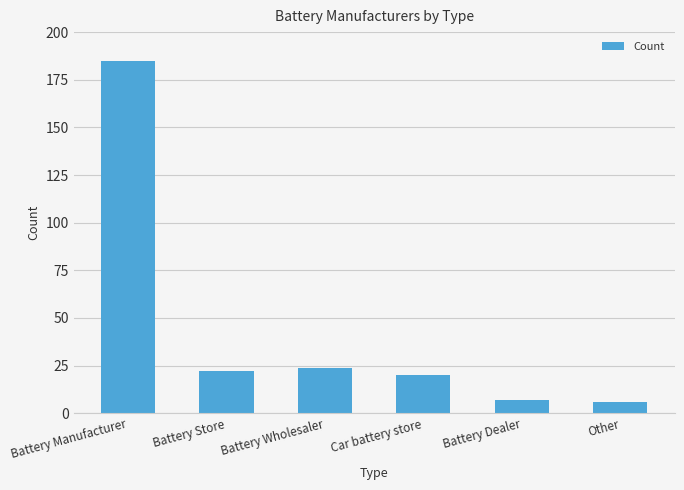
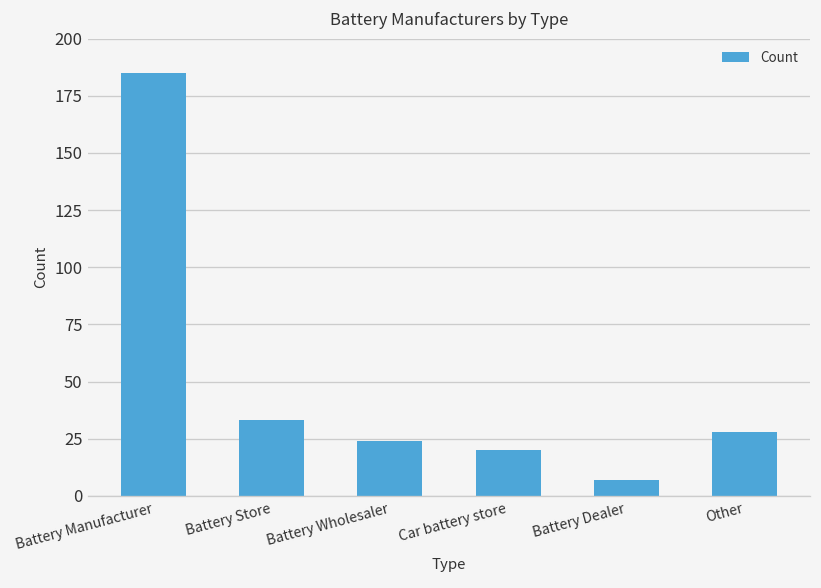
Battery Store: 22 -> 33
Other: 6 -> 28
